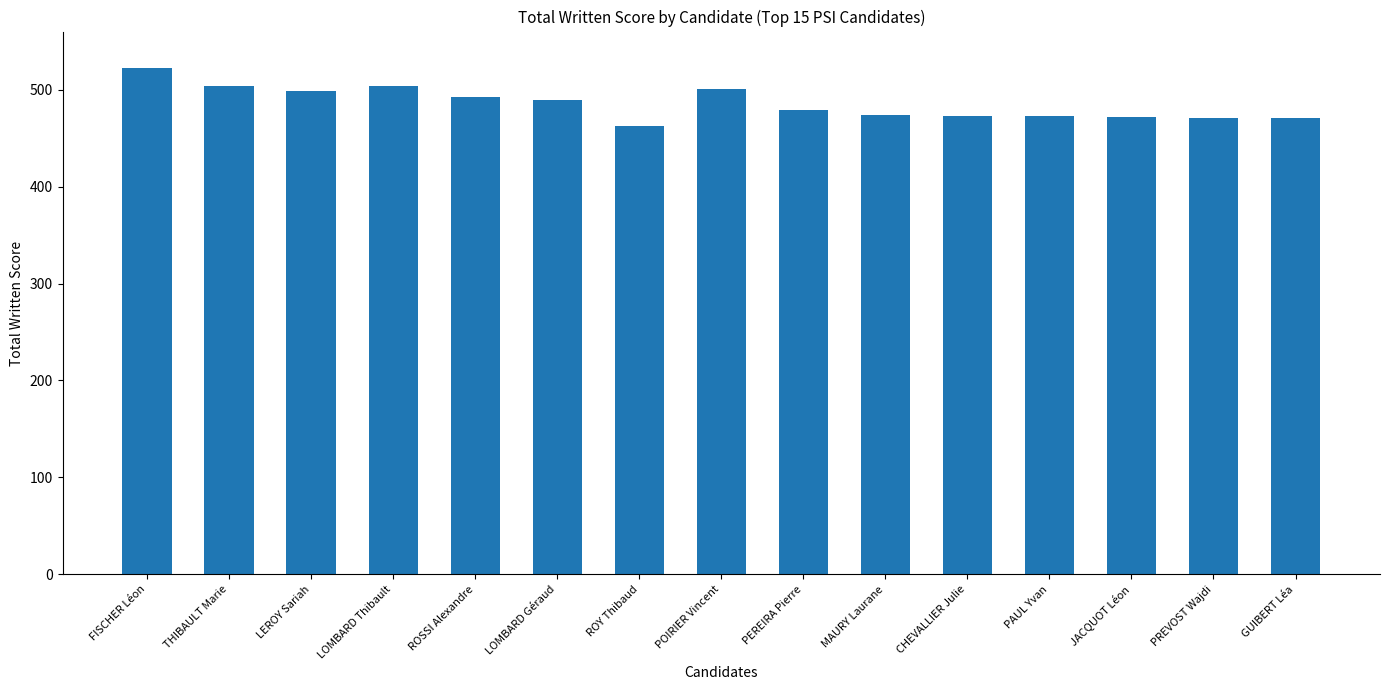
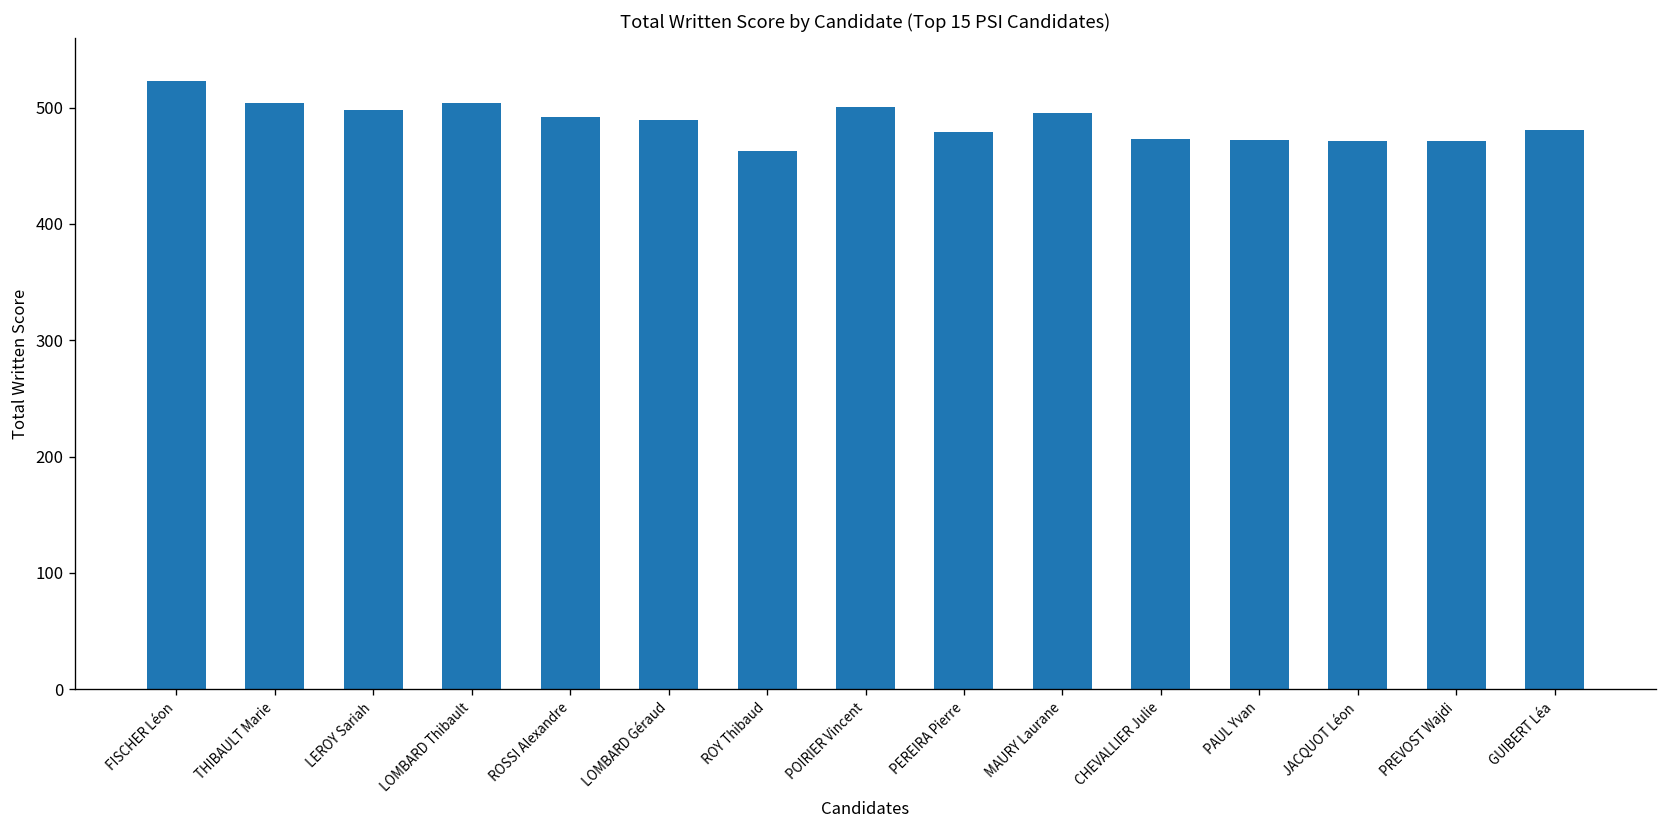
MAURY Laurane: 470 -> 500
GUIBERT Léa: 470 -> 480
